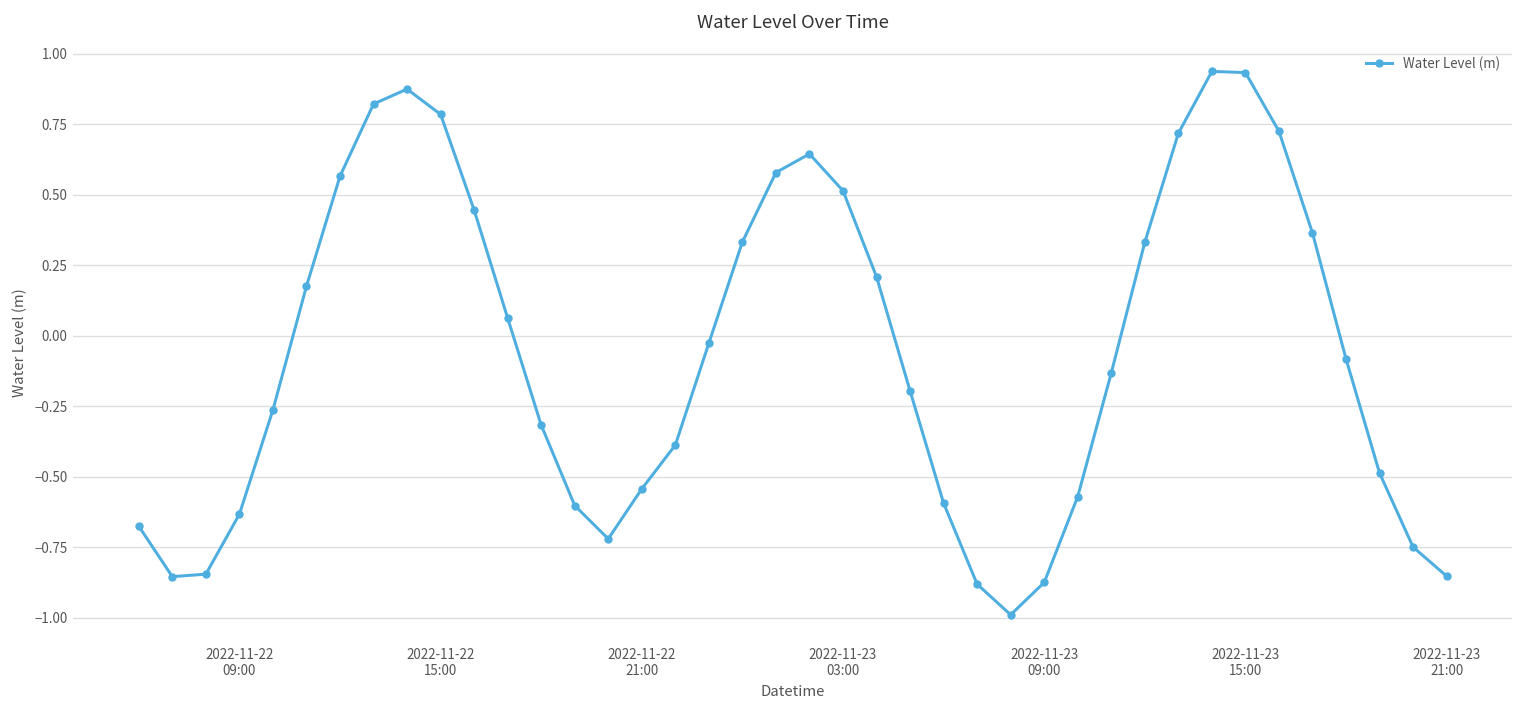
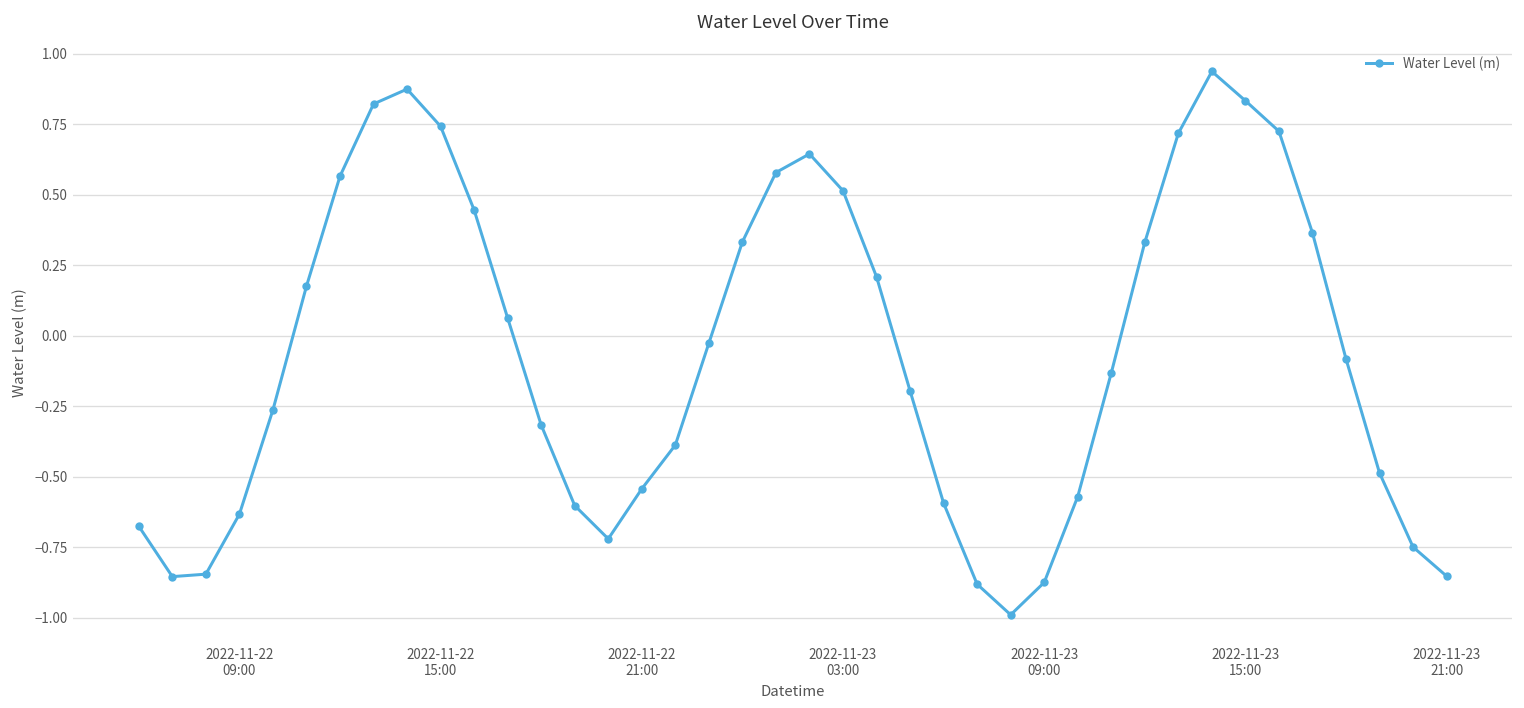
2022-11-22 15:00: 0.79 -> 0.74
2022-11-23 15:00: 0.93 -> 0.83
